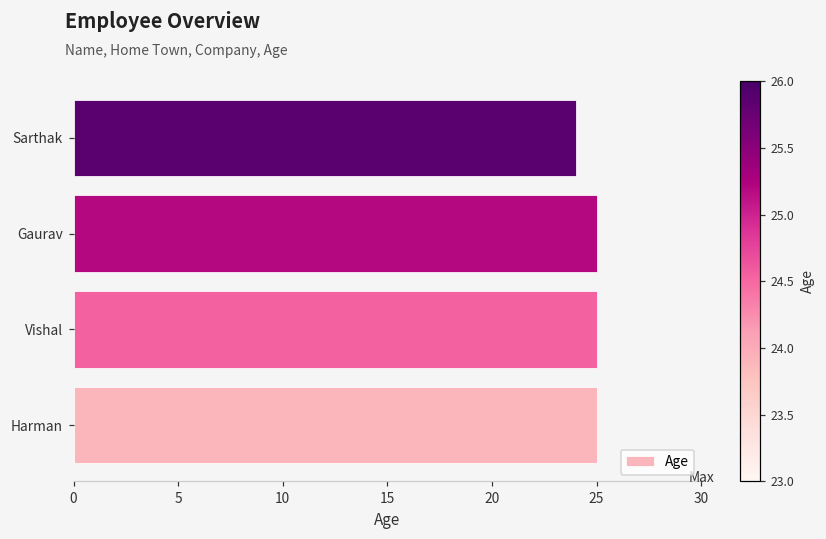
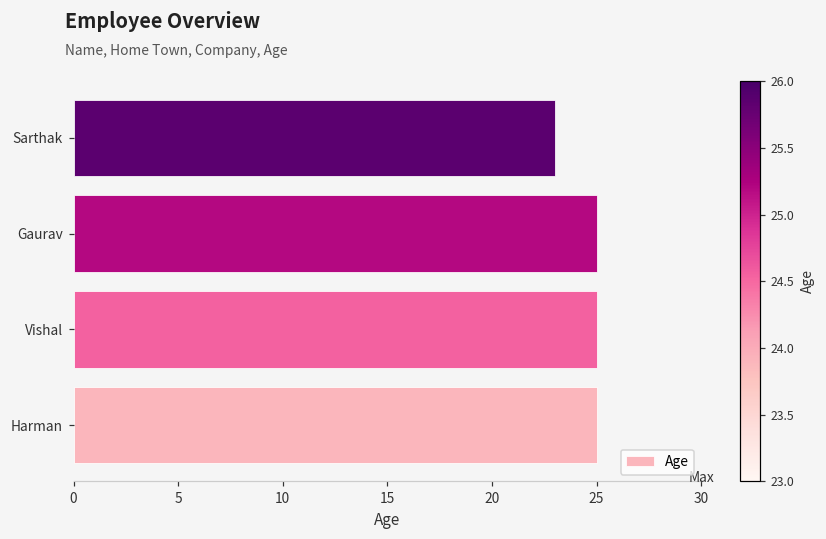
Sarthak: 24 -> 23
